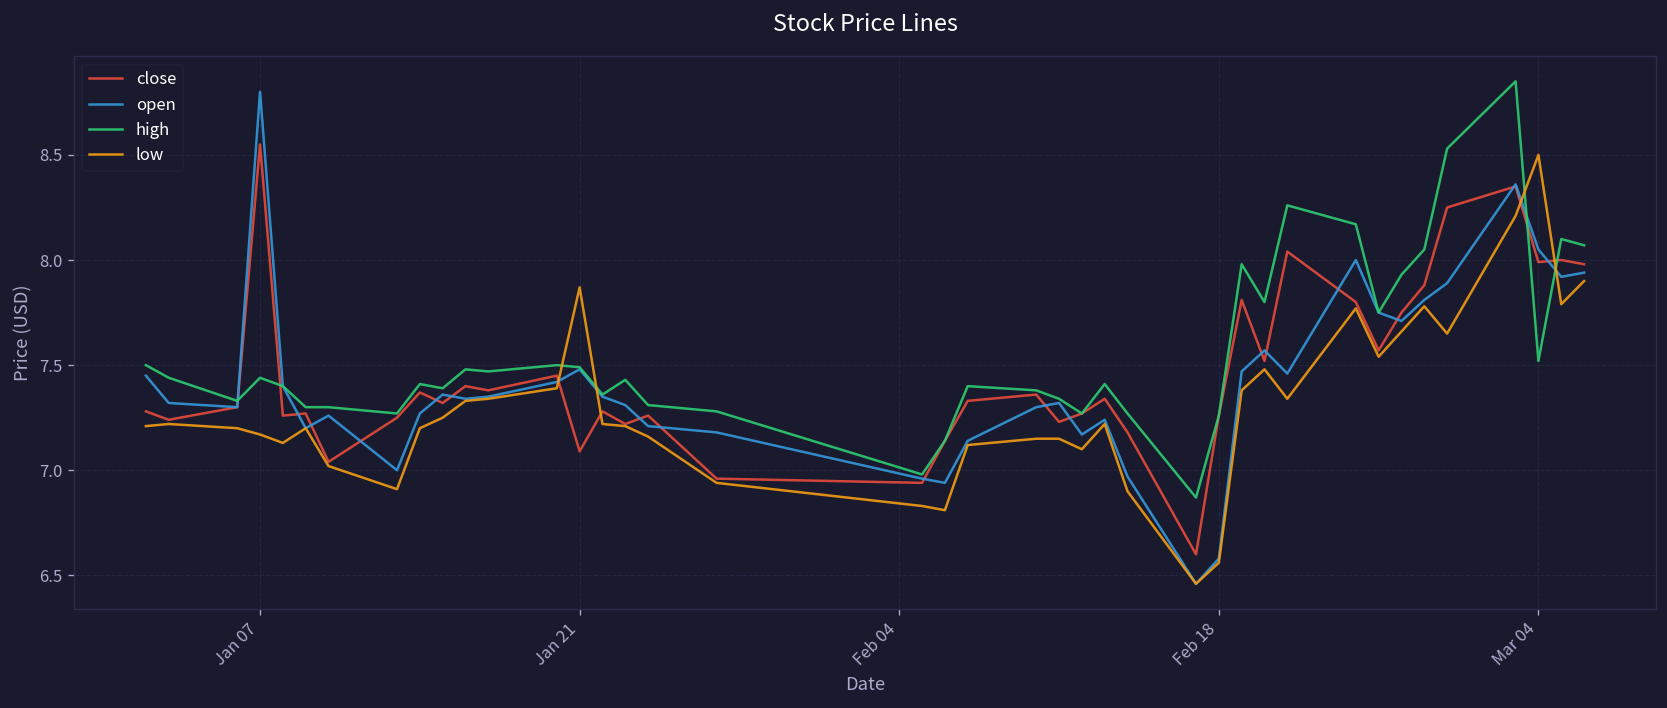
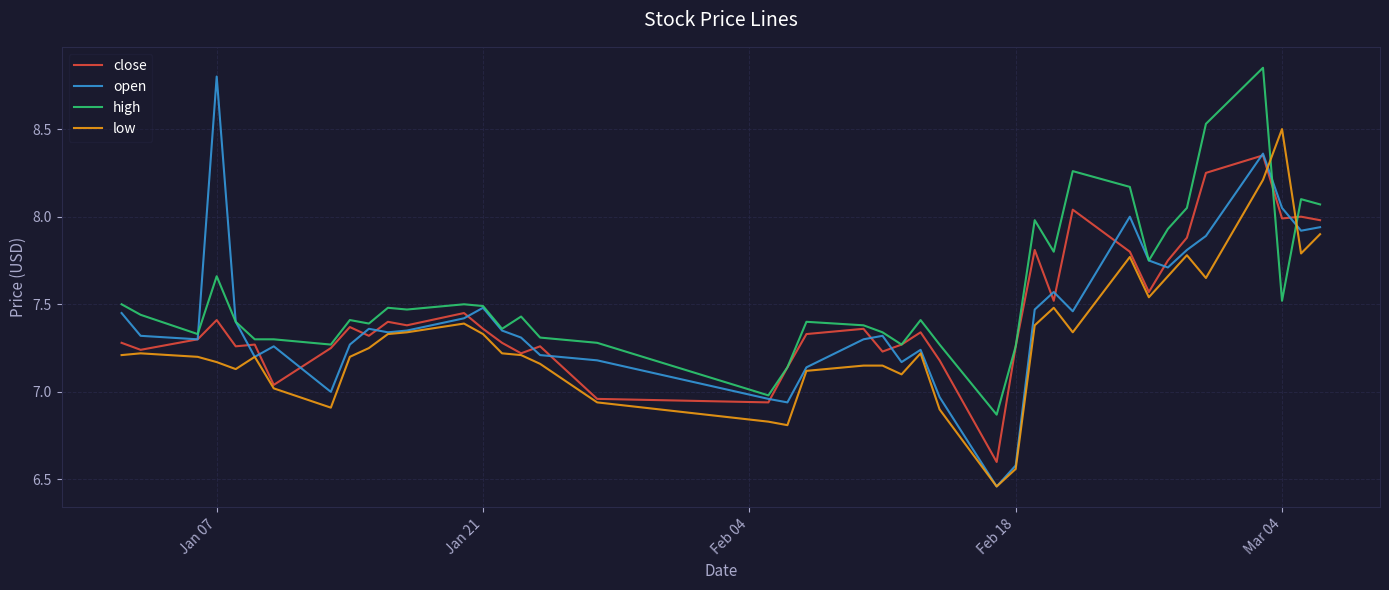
close, Jan 07: 8.55 -> 7.41
high, Jan 07: 7.44 -> 7.66
close, Jan 21: 7.09 -> 7.36
low, Jan 21: 7.87 -> 7.33
